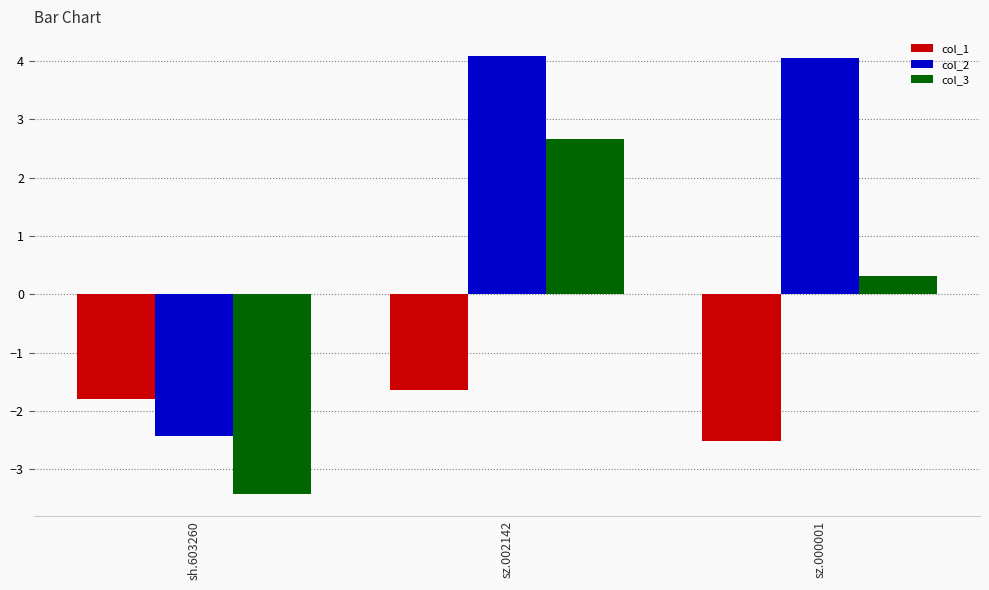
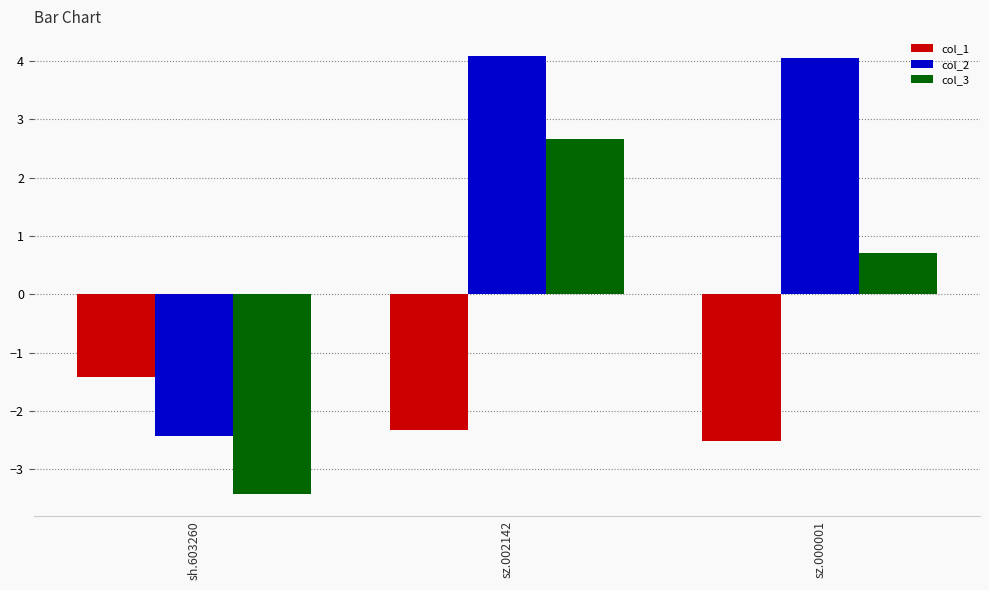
col_1, sh.603260: -1.8 -> -1.4
col_1, sz.002142: -1.6 -> -2.3
col_3, sz.000001: 0.3 -> 0.7
